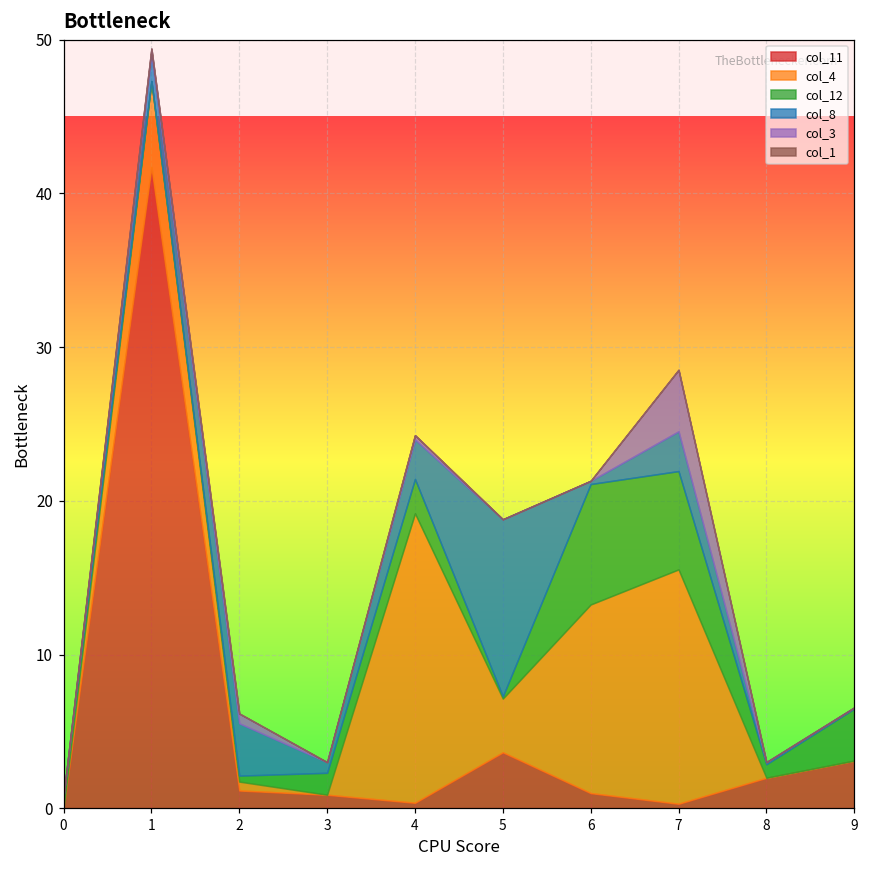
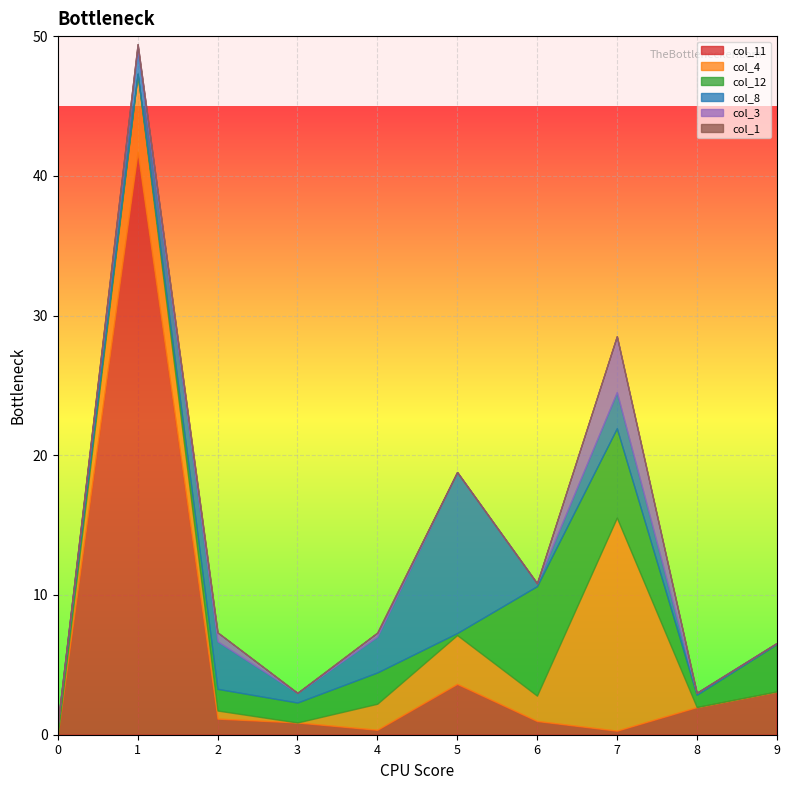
col_12, 2: 0.4 -> 1.6
col_4, 4: 18.8 -> 1.9
col_4, 6: 12.3 -> 1.8
